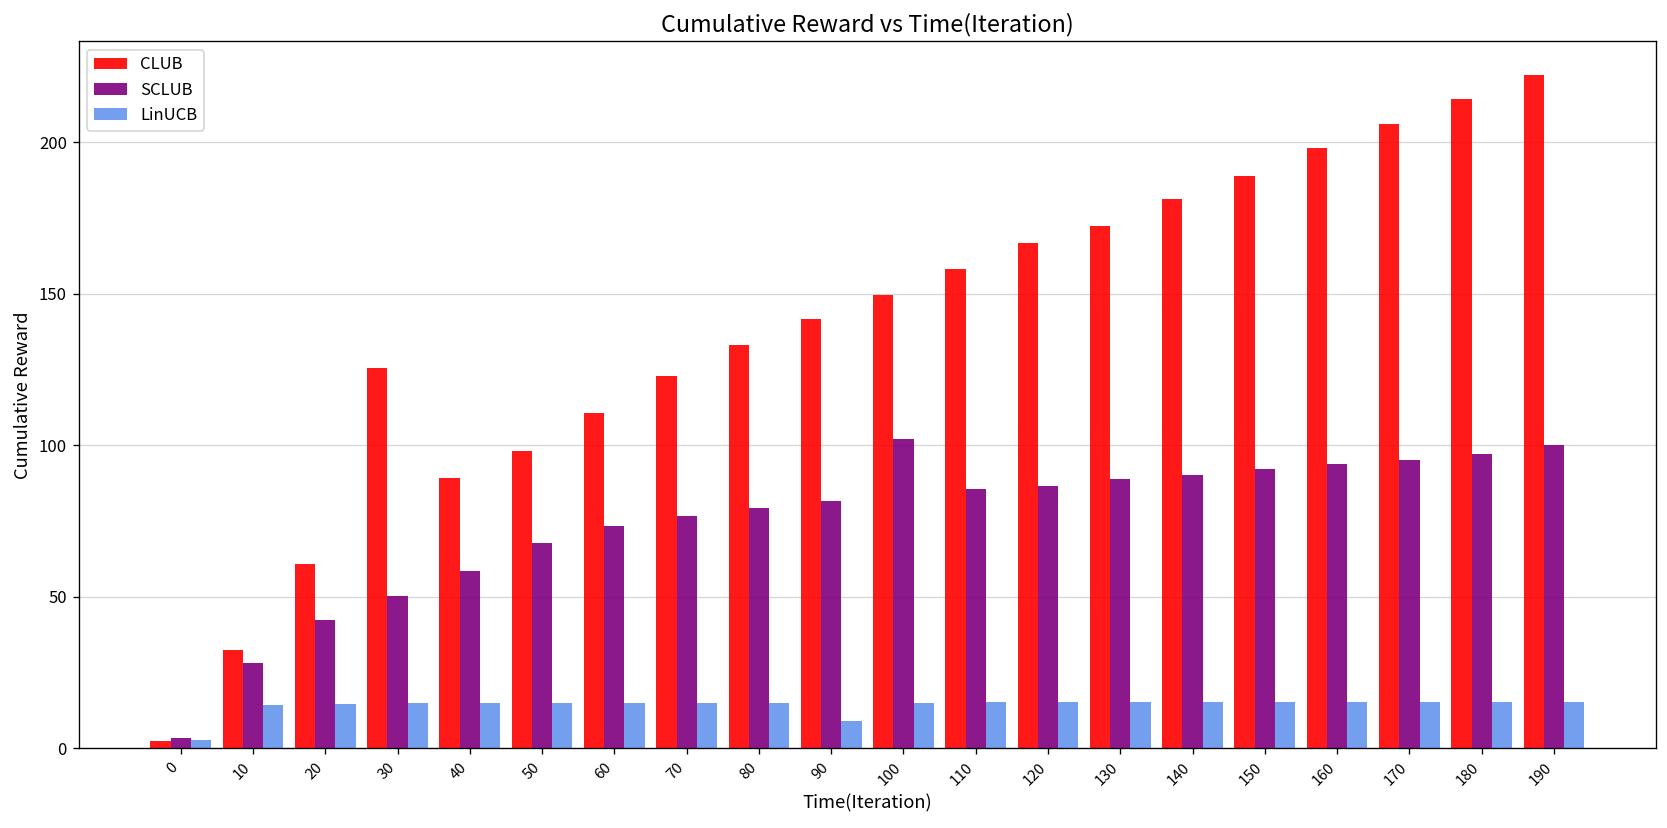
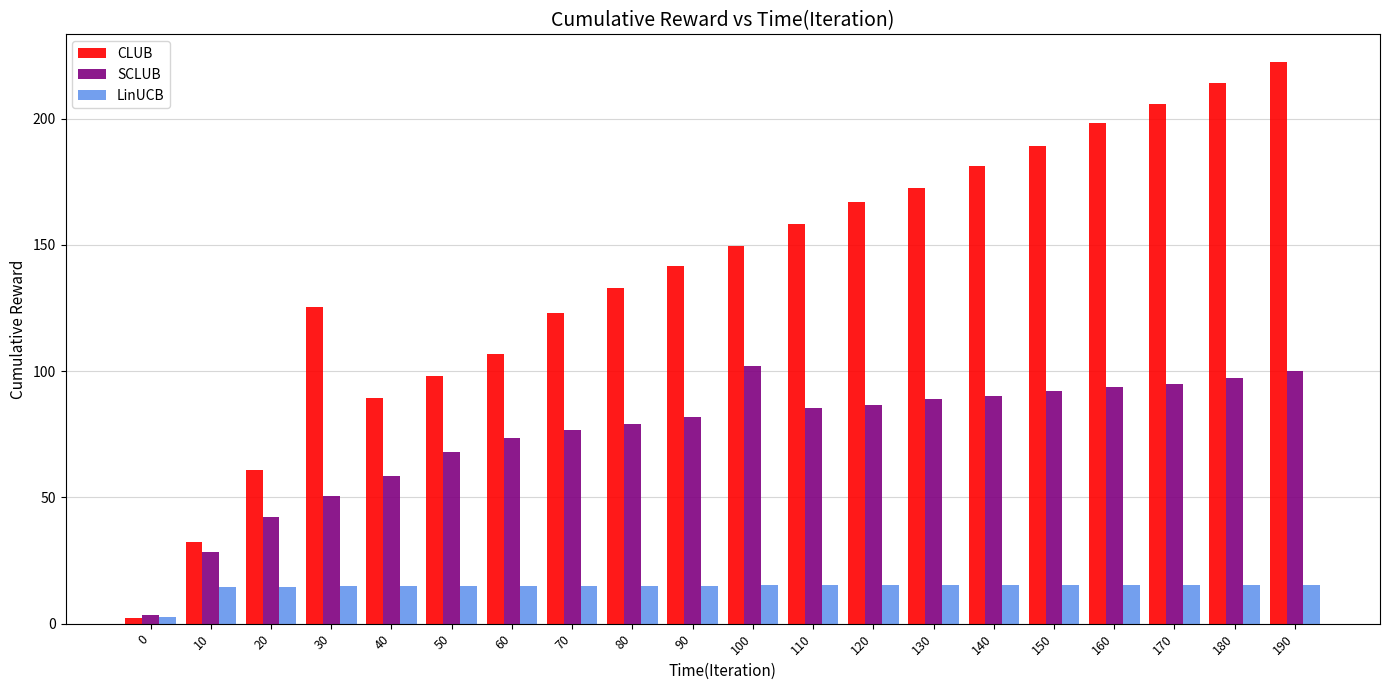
CLUB, 60: 111 -> 107
LinUCB, 90: 9 -> 15
